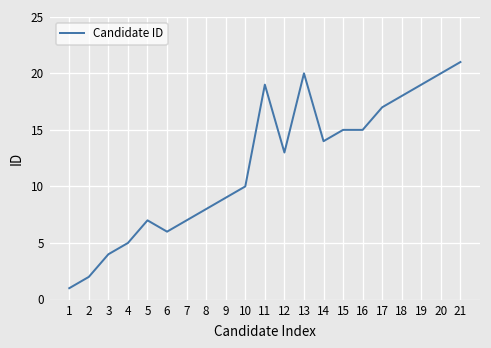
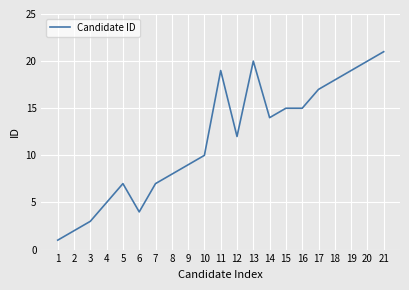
3: 4 -> 3
6: 6 -> 4
12: 13 -> 12
